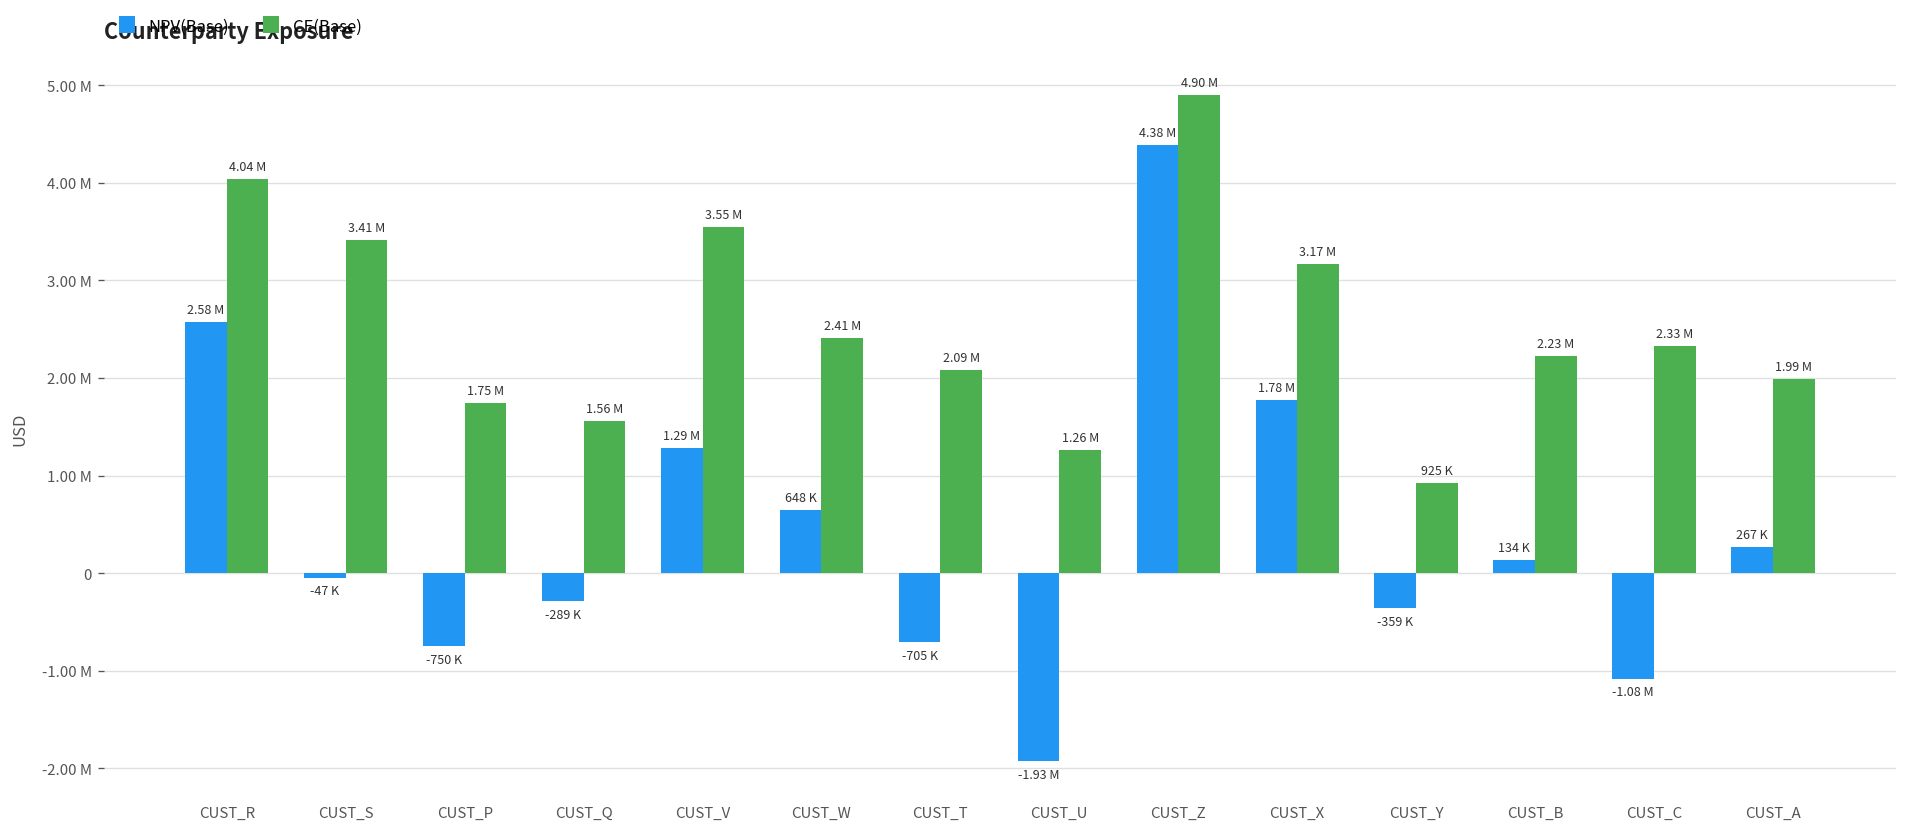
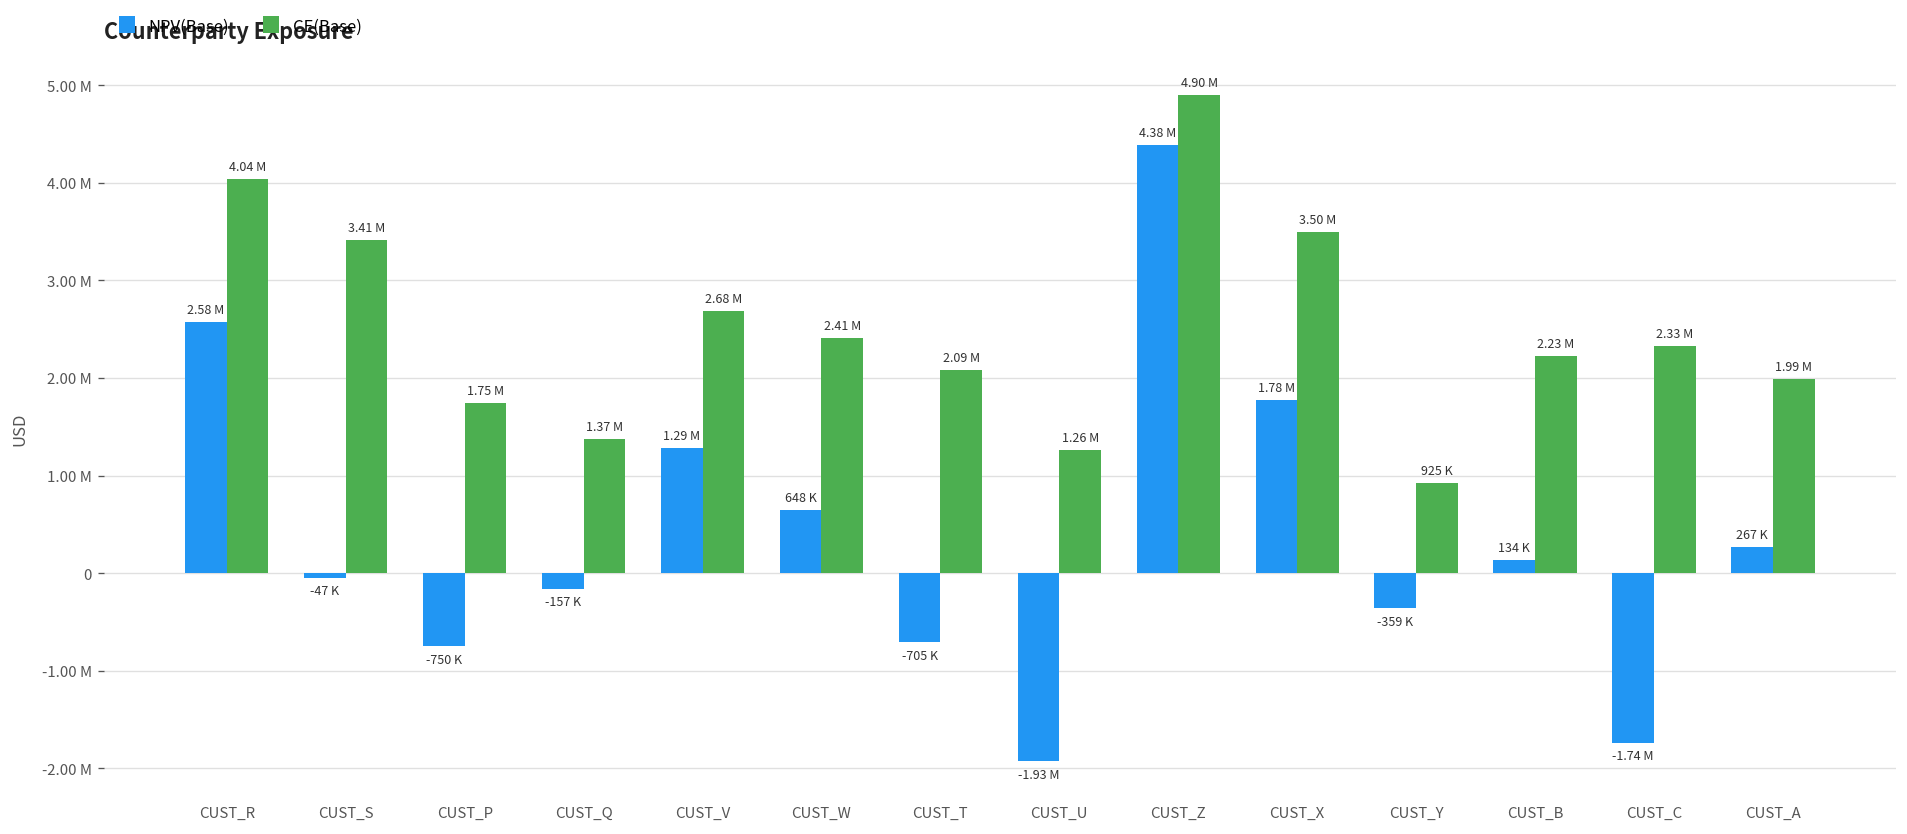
NPV(Base), CUST_Q: -289 -> -157
CE(Base), CUST_Q: 1.56 -> 1.37
CE(Base), CUST_V: 3.55 -> 2.68
CE(Base), CUST_X: 3.17 -> 3.50
NPV(Base), CUST_C: -1.08 -> -1.74
